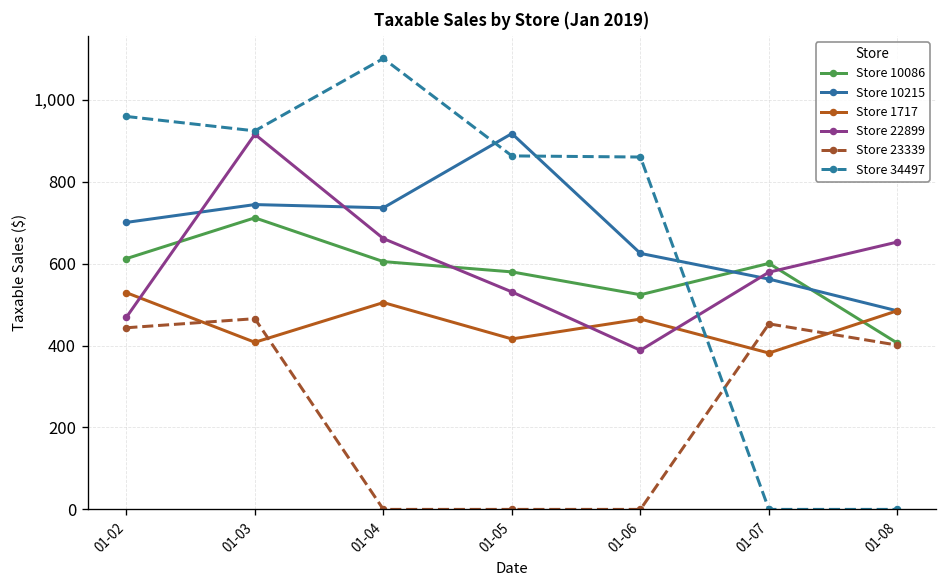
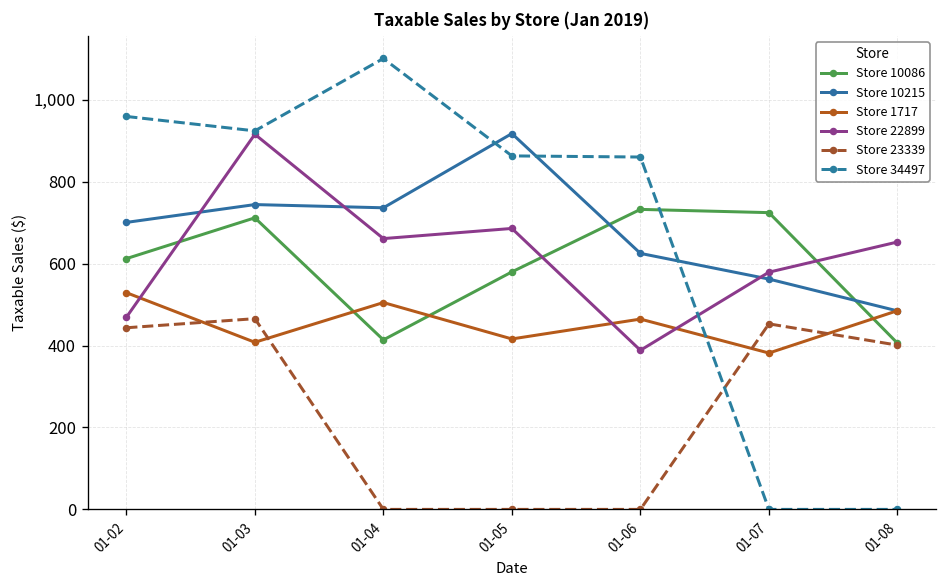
Store 10086, 01-04: 610 -> 410
Store 22899, 01-05: 530 -> 690
Store 10086, 01-06: 520 -> 730
Store 10086, 01-07: 600 -> 720
